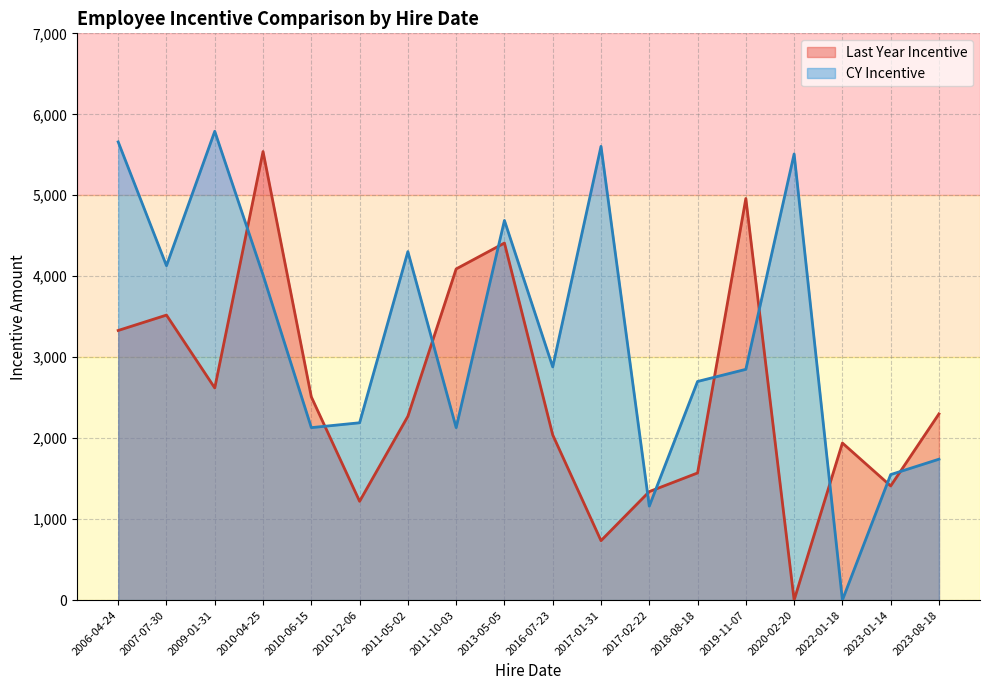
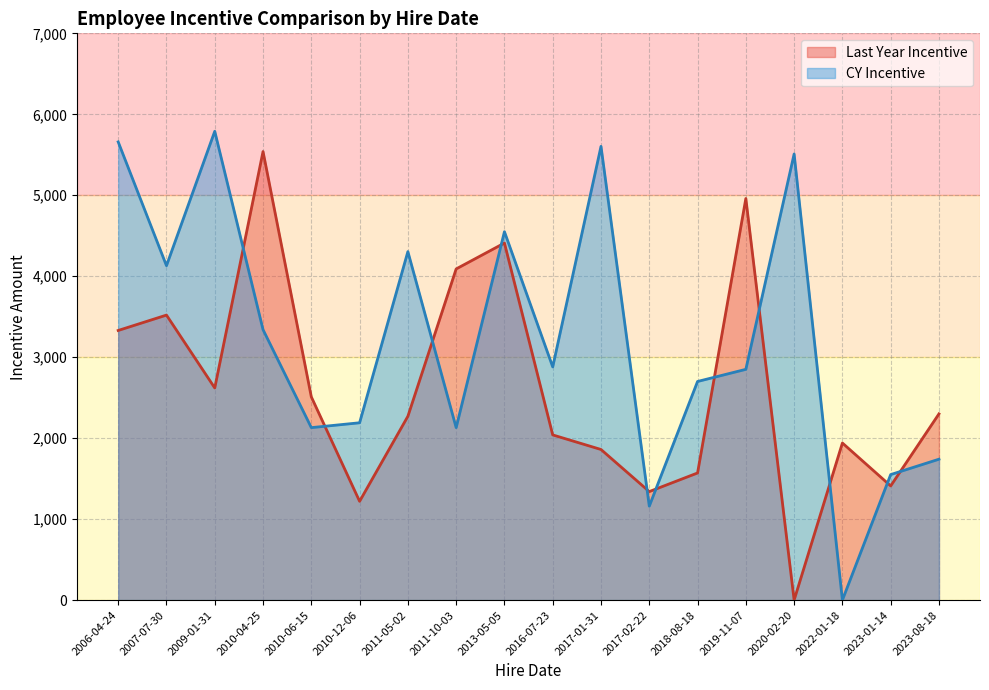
CY Incentive, 2010-04-25: 4,000 -> 3,300
CY Incentive, 2013-05-05: 4,700 -> 4,600
Last Year Incentive, 2017-01-31: 700 -> 1,900
